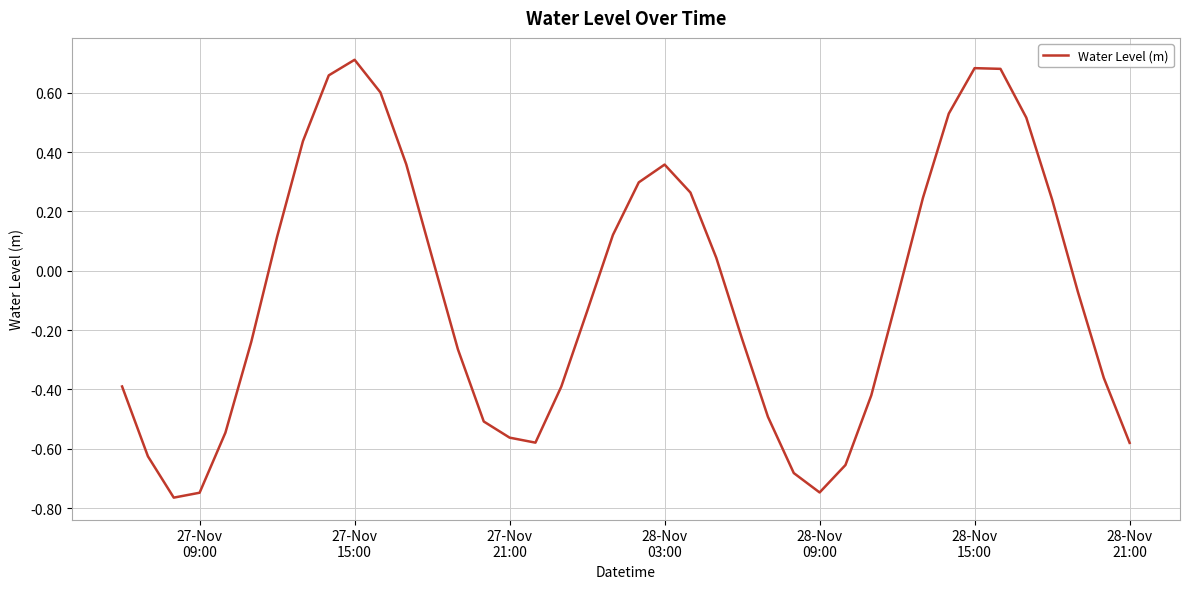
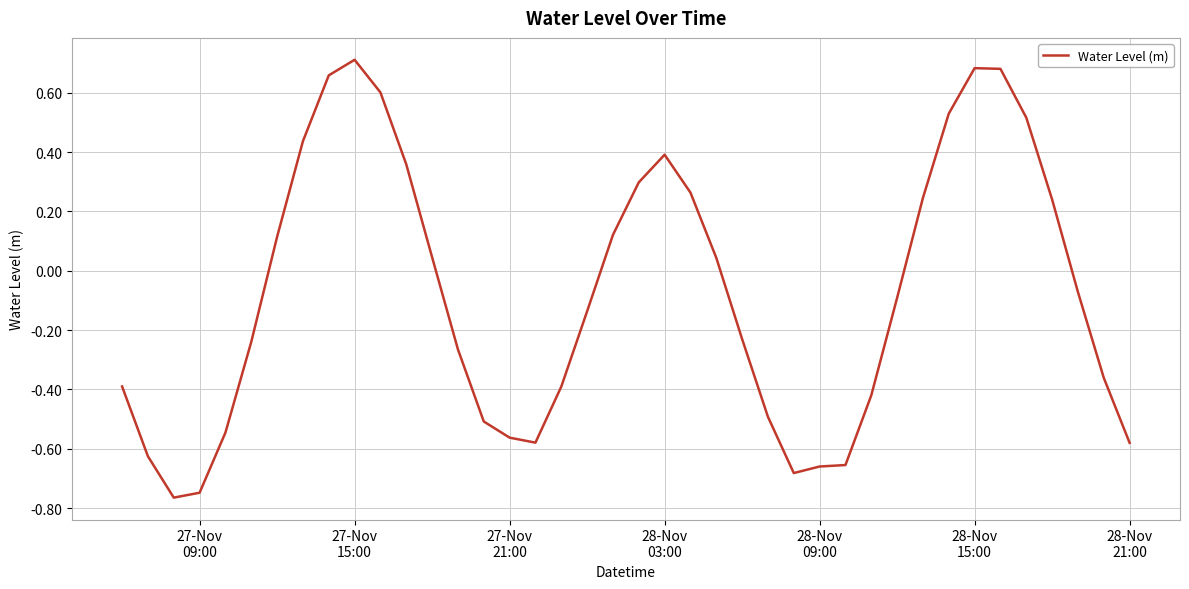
28-Nov 03:00: 0.36 -> 0.39
28-Nov 09:00: -0.75 -> -0.66
